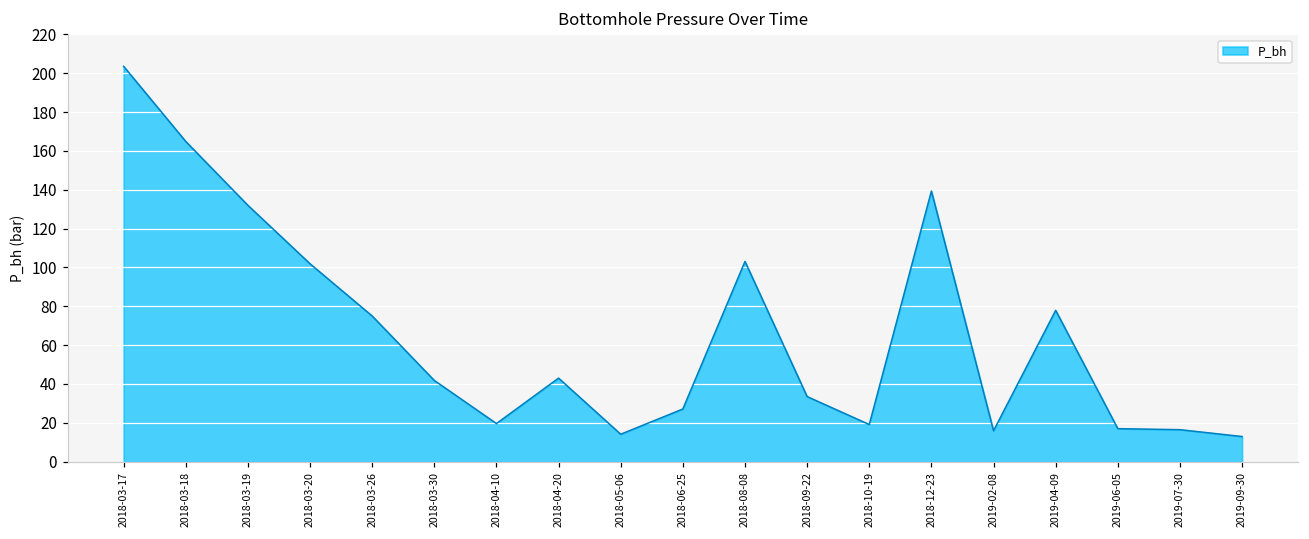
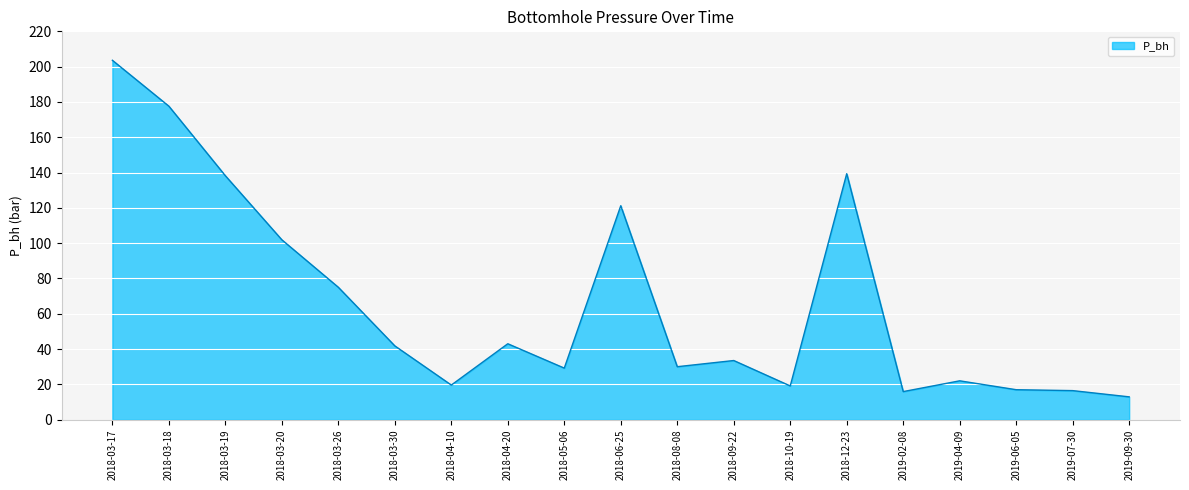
2018-03-18: 165 -> 178
2018-03-19: 132 -> 138
2018-05-06: 14 -> 29
2018-06-25: 27 -> 121
2018-08-08: 103 -> 30
2019-04-09: 78 -> 22
